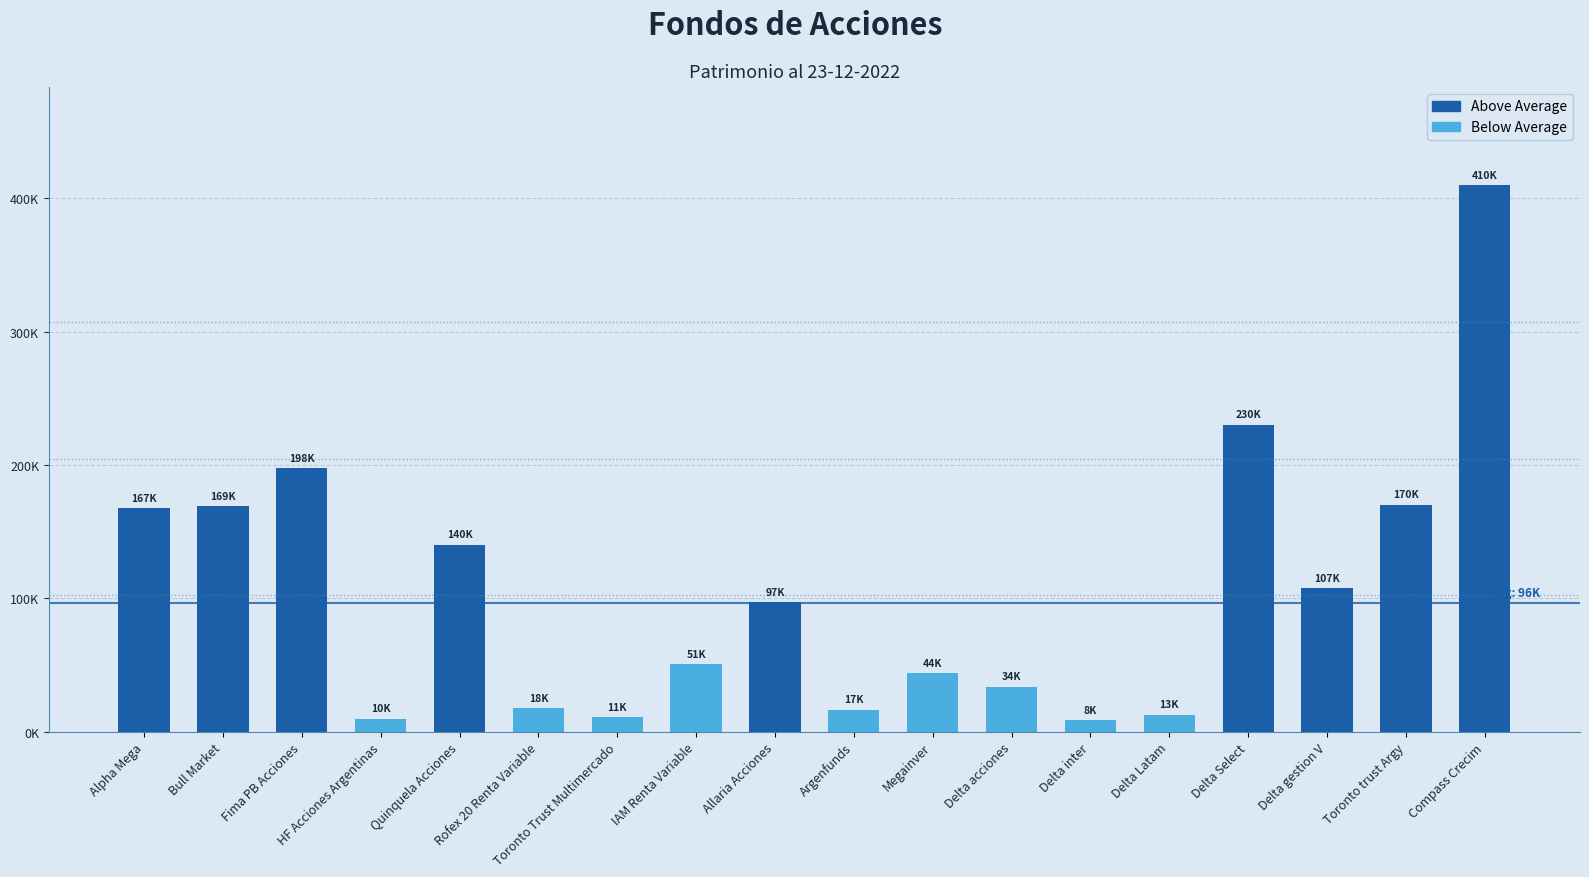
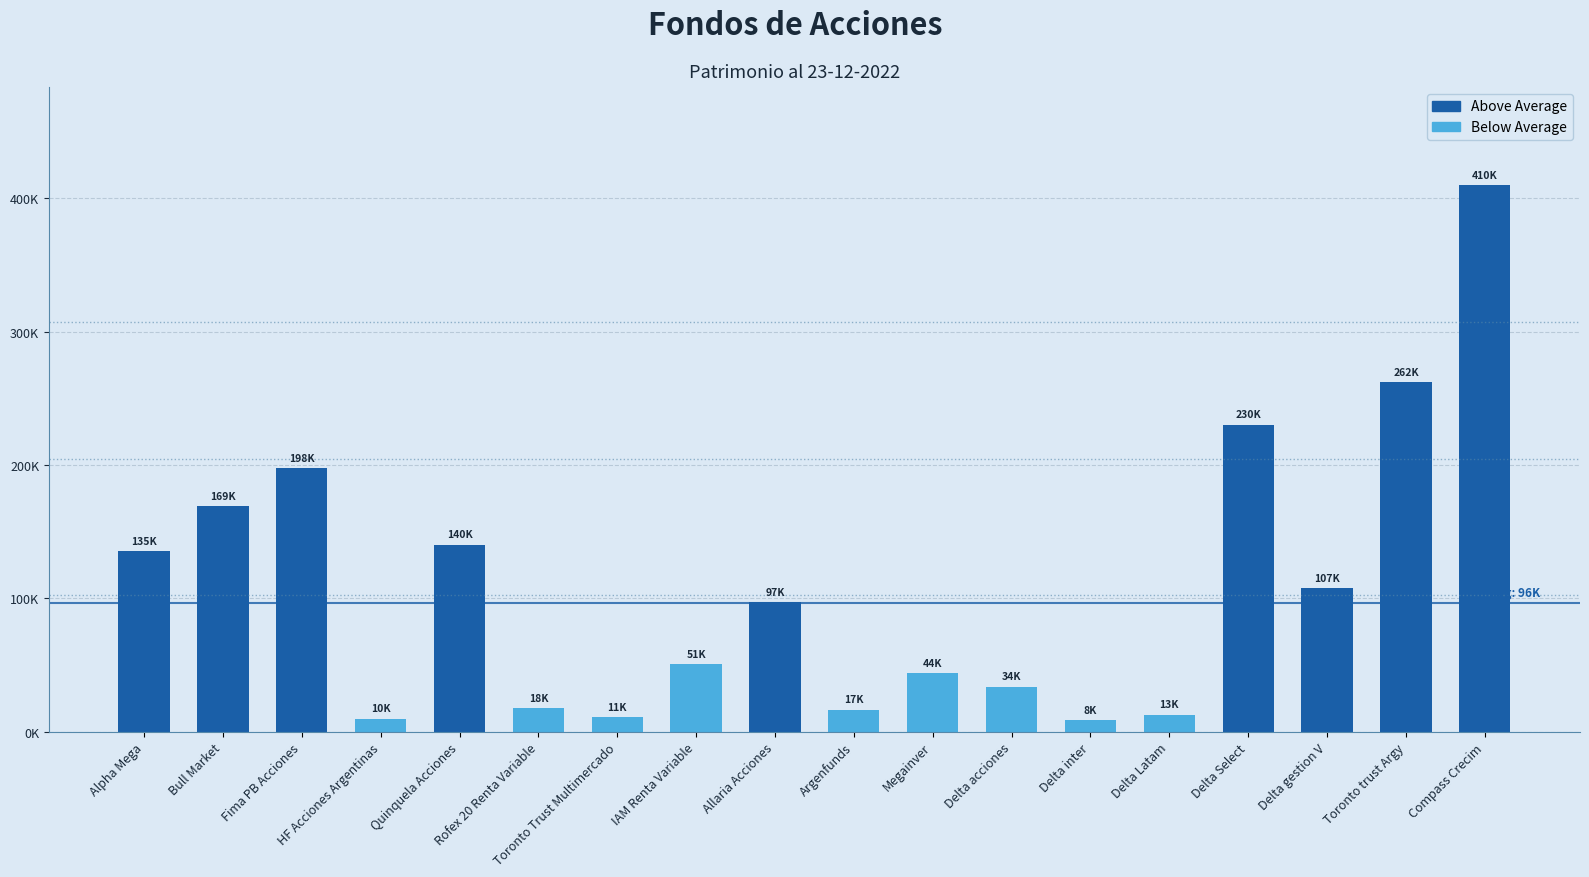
Alpha Mega: 167K -> 135K
Toronto trust Argy: 170K -> 262K
